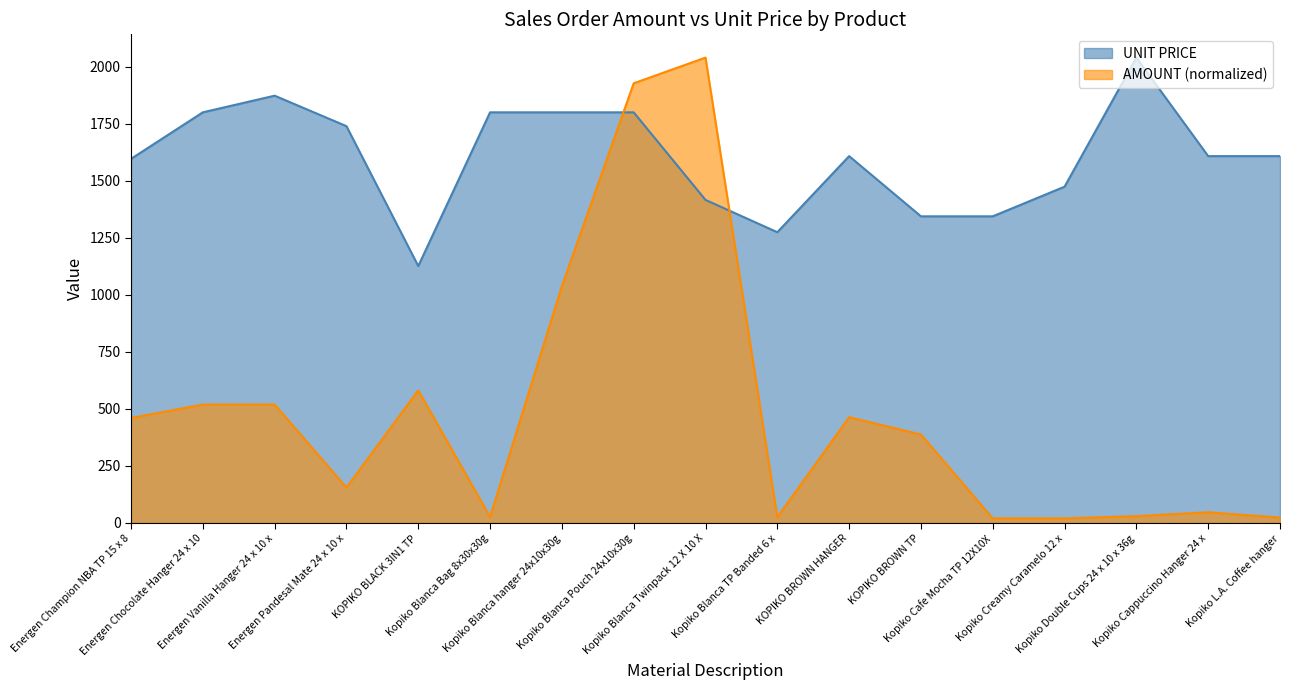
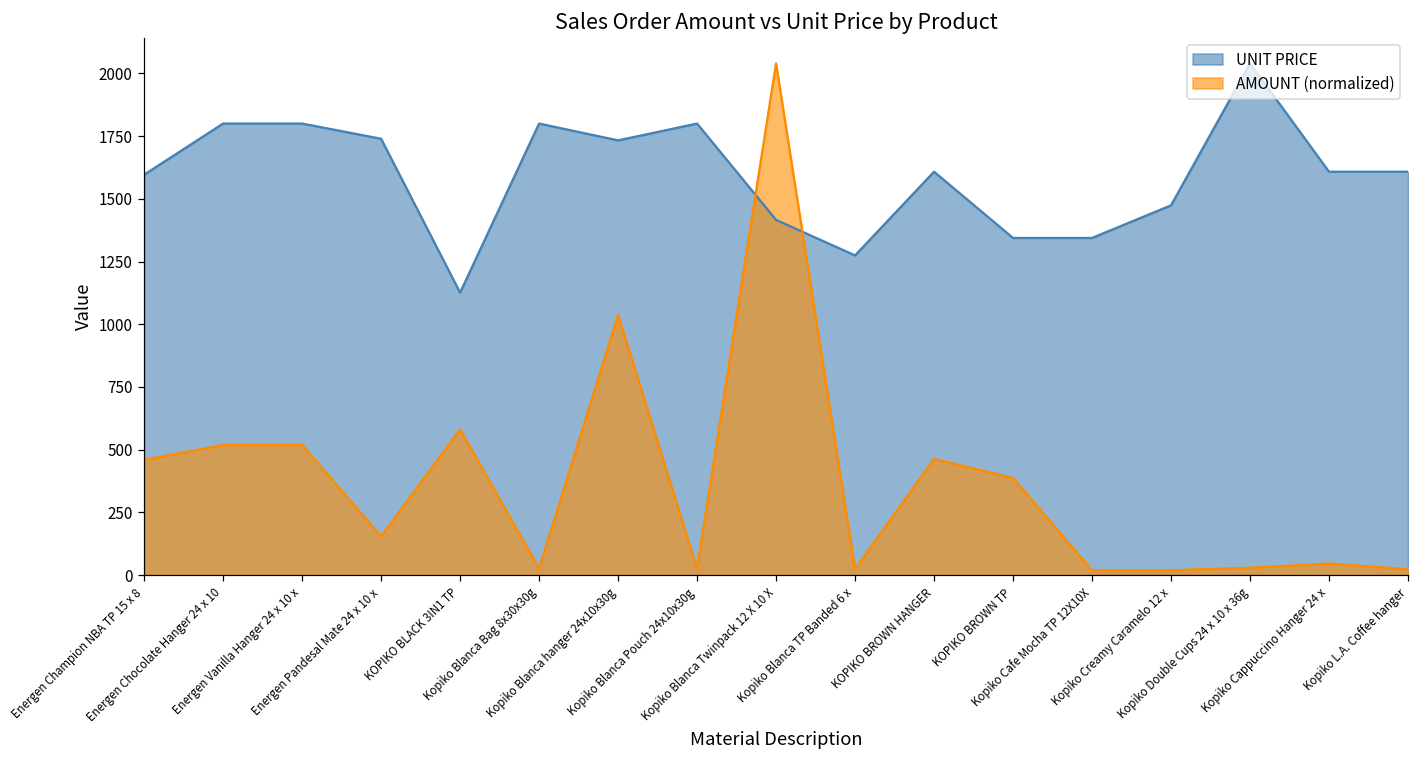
UNIT PRICE, Energen Vanilla Hanger 24 x 10 x: 1870 -> 1800
UNIT PRICE, Kopiko Blanca hanger 24x10x30g: 1800 -> 1730
AMOUNT (normalized), Kopiko Blanca Pouch 24x10x30g: 1930 -> 30
